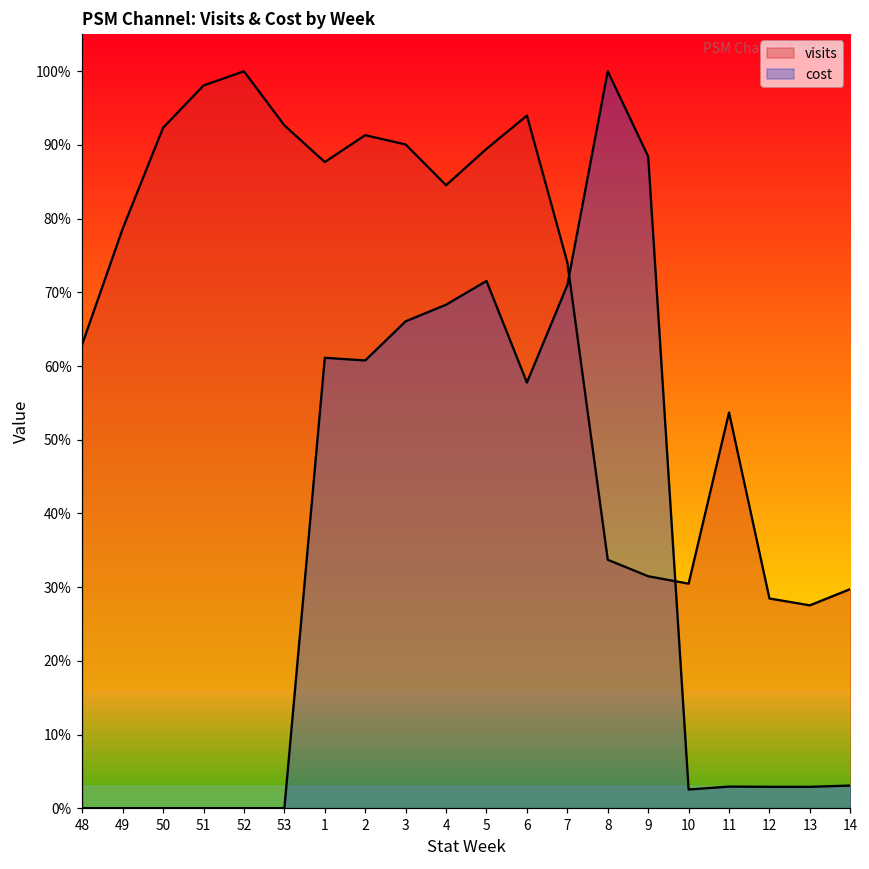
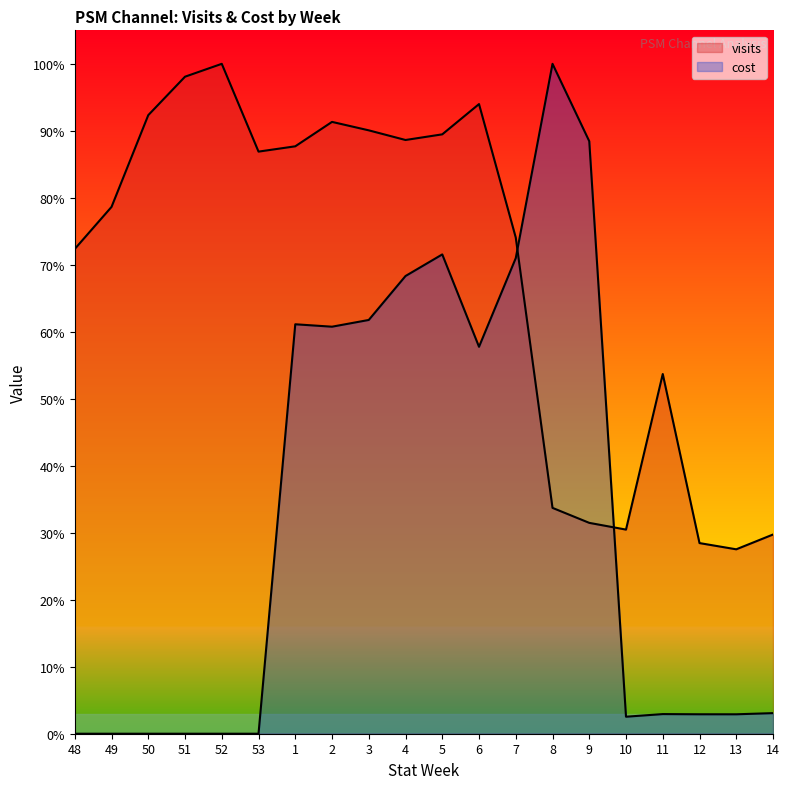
visits, 48: 63% -> 72%
visits, 53: 93% -> 87%
cost, 3: 66% -> 62%
visits, 4: 85% -> 89%
